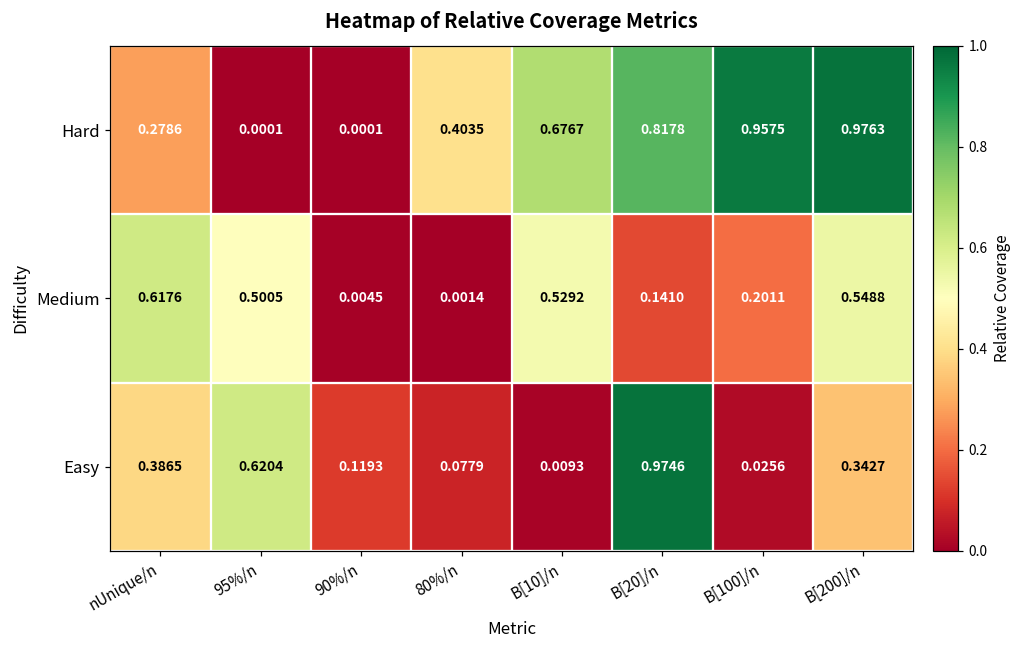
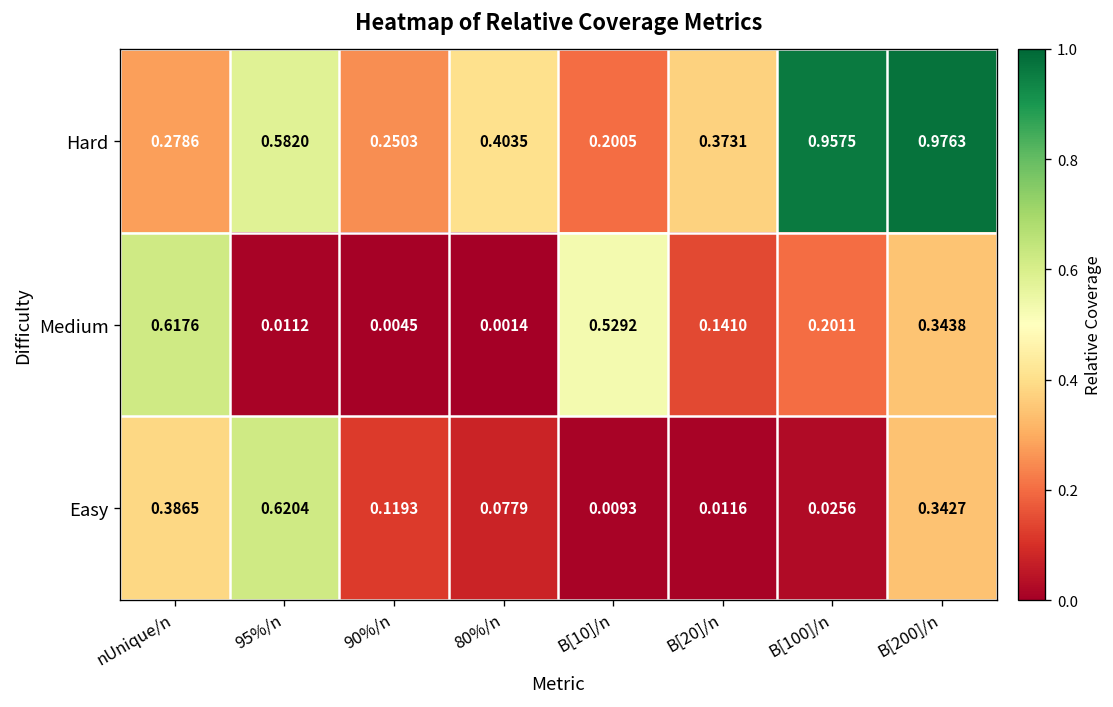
Hard, 95%/n: 0.0001 -> 0.5820
Hard, 90%/n: 0.0001 -> 0.2503
Hard, B[10]/n: 0.6767 -> 0.2005
Hard, B[20]/n: 0.8178 -> 0.3731
Medium, 95%/n: 0.5005 -> 0.0112
Medium, B[200]/n: 0.5488 -> 0.3438
Easy, B[20]/n: 0.9746 -> 0.0116
